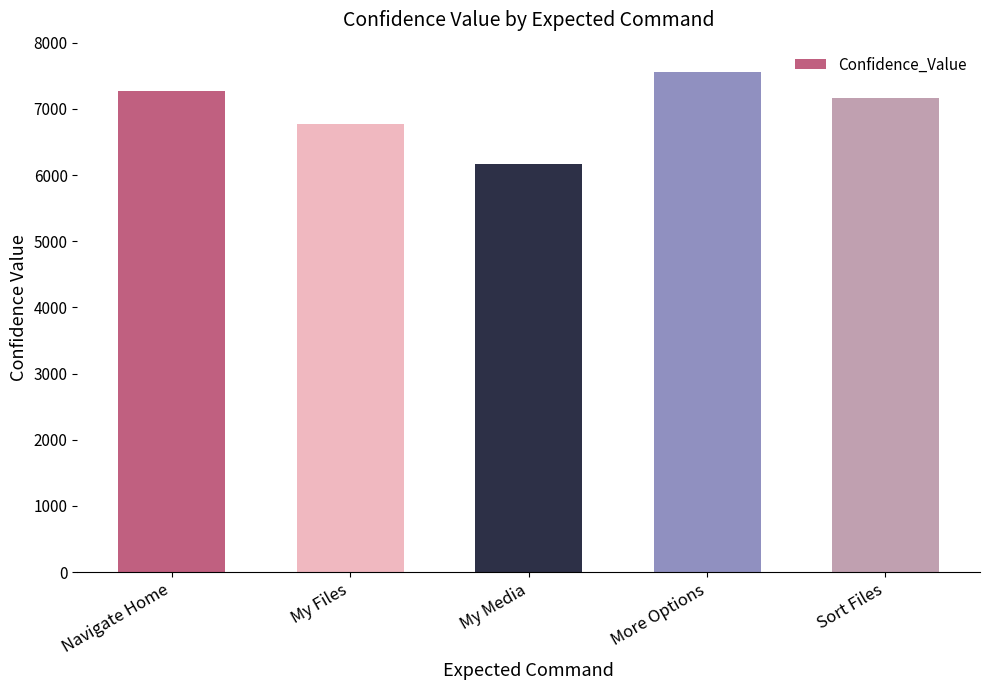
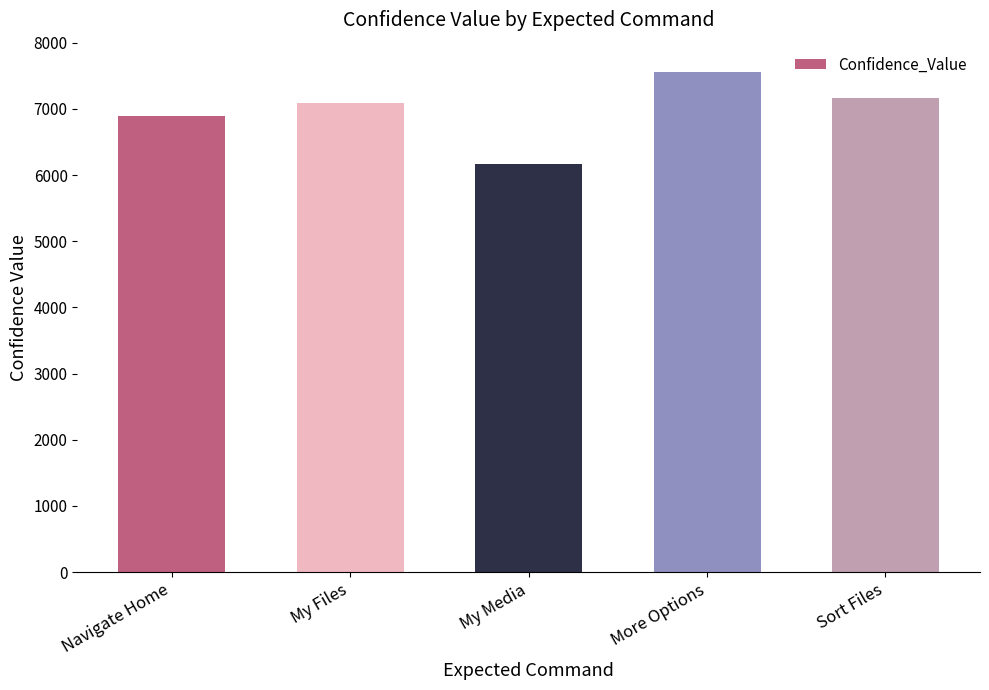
Navigate Home: 7300 -> 6900
My Files: 6800 -> 7100
